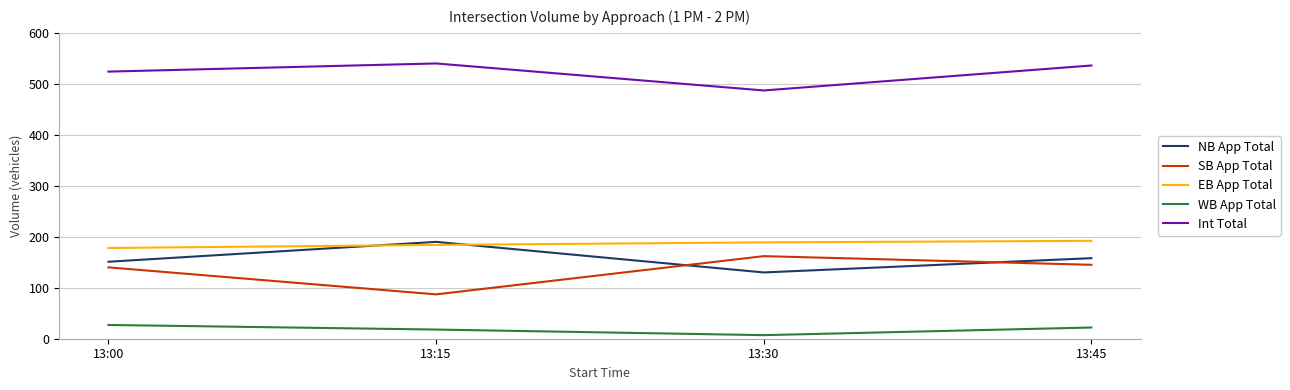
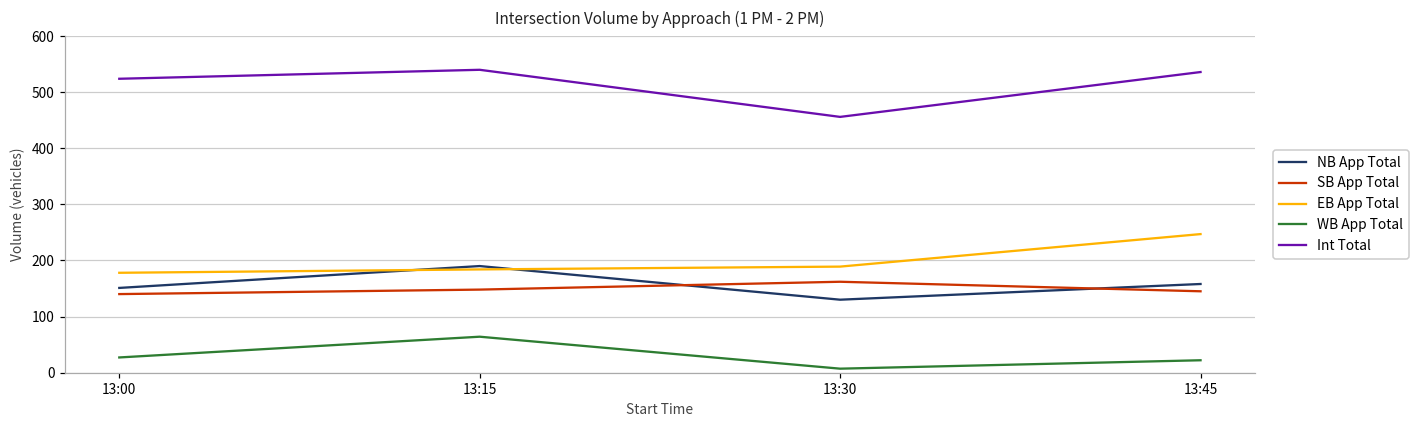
SB App Total, 13:15: 90 -> 150
WB App Total, 13:15: 20 -> 60
Int Total, 13:30: 490 -> 460
EB App Total, 13:45: 190 -> 250
